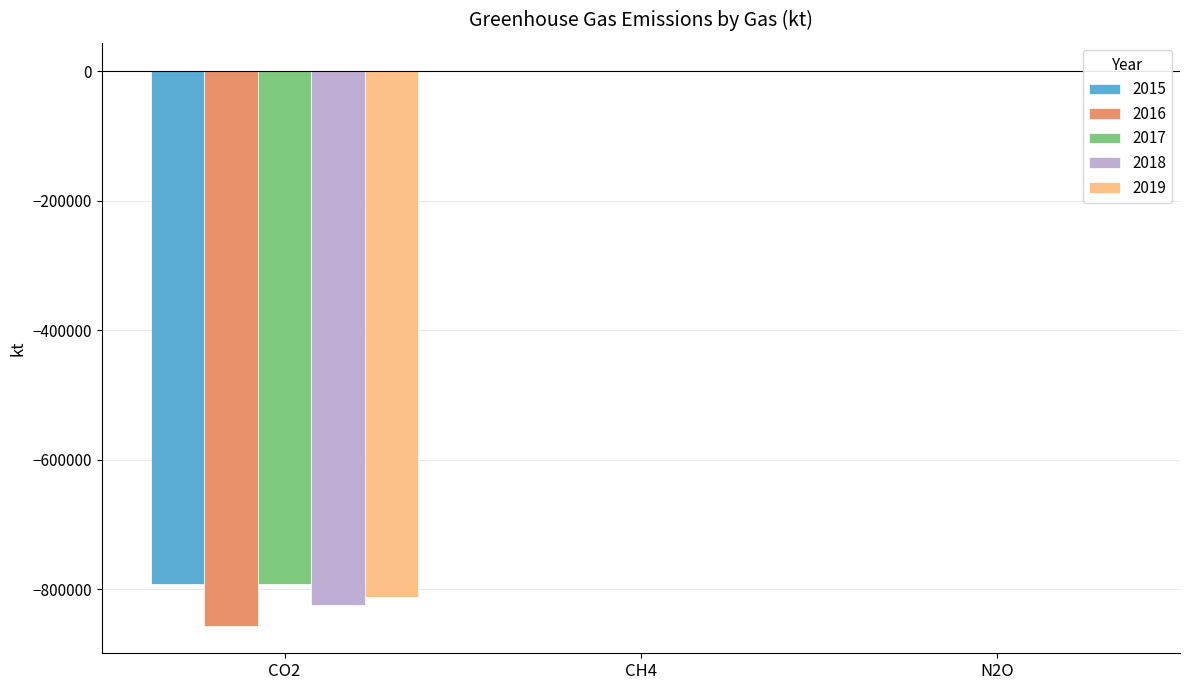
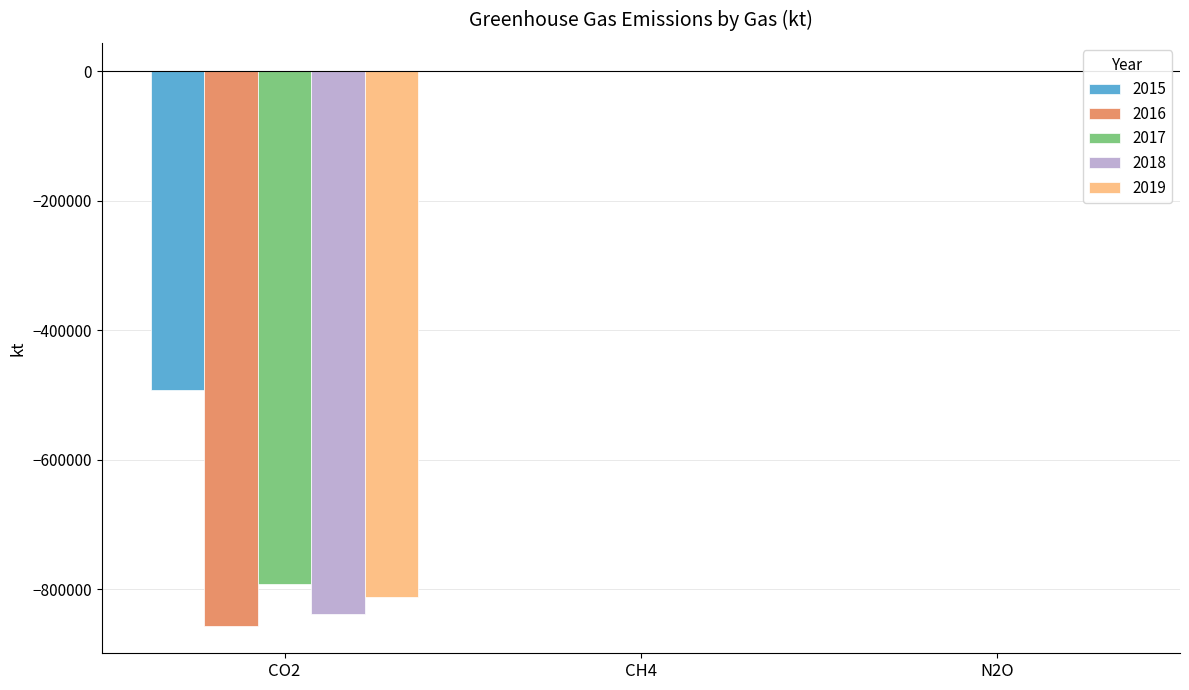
2015, CO2: -790000 -> -490000
2018, CO2: -820000 -> -840000
